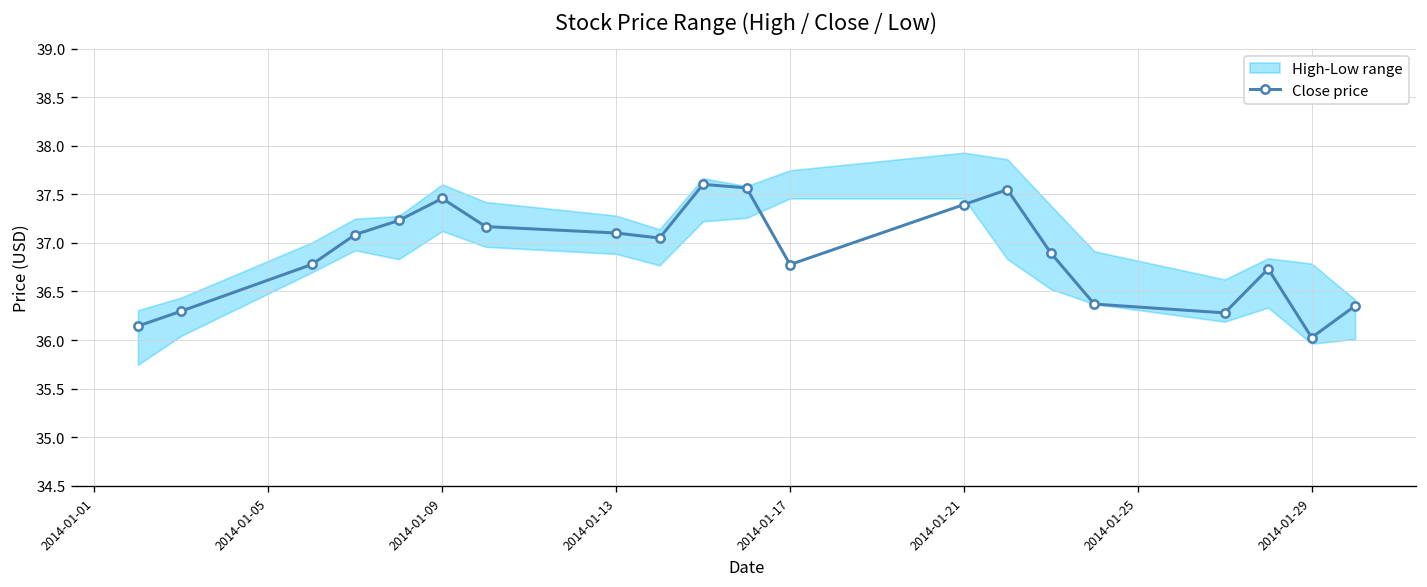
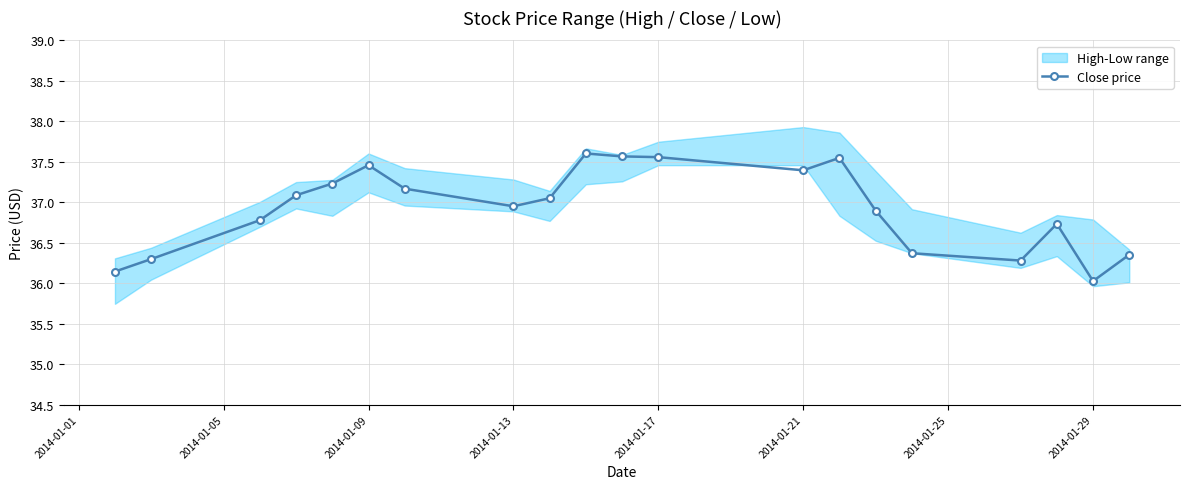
Close price, 2014-01-13: 37.1 -> 37.0
Close price, 2014-01-17: 36.8 -> 37.6
